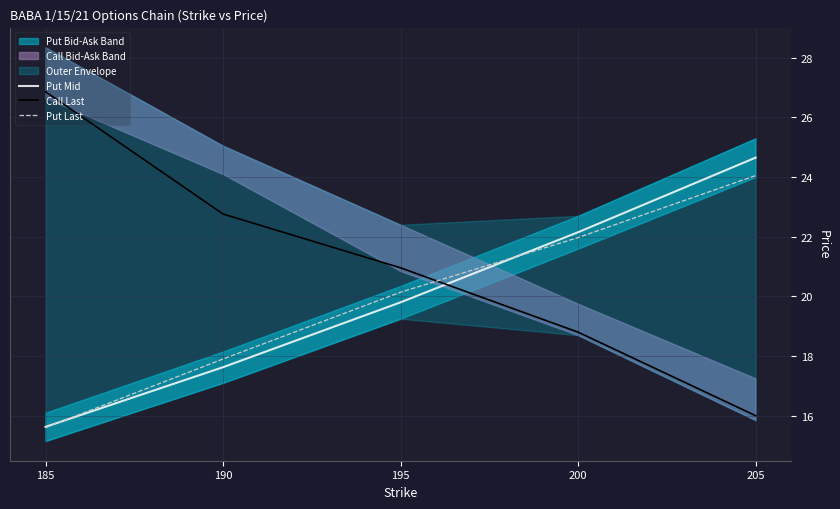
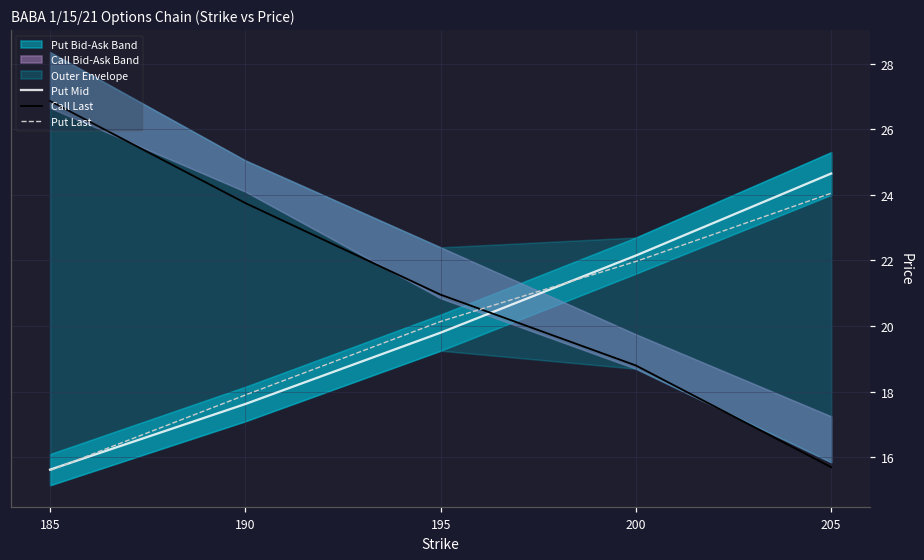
Call Last, 190: 22.8 -> 23.8
Call Last, 205: 16.0 -> 15.7
